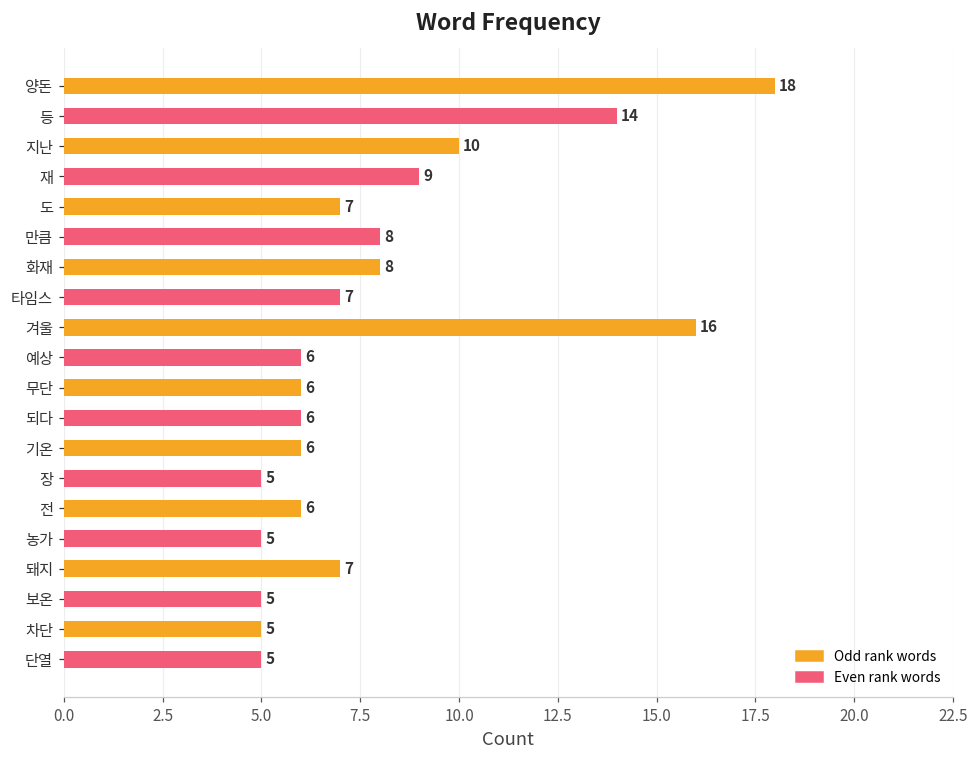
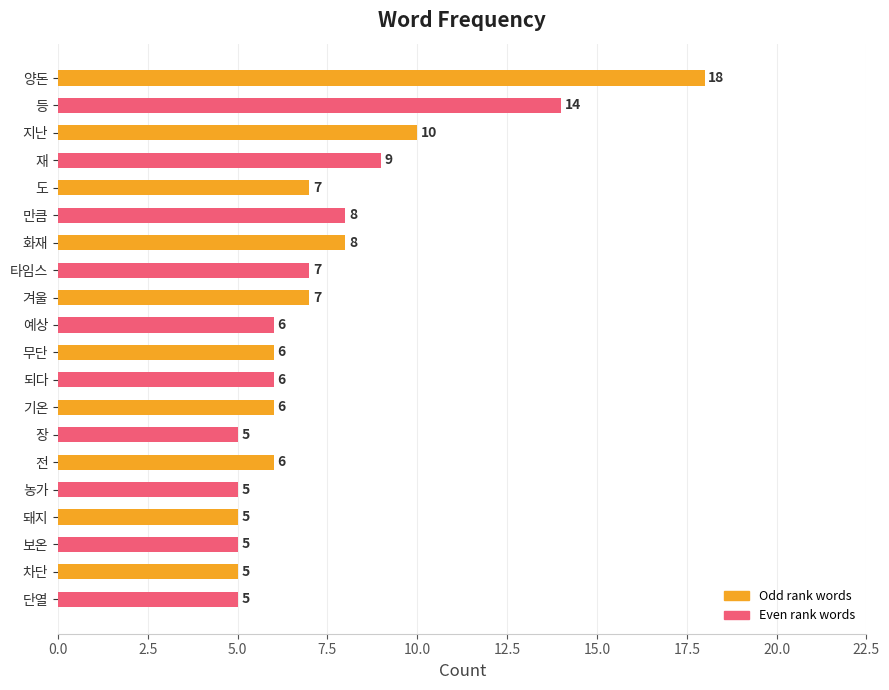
겨울: 16 -> 7
돼지: 7 -> 5
